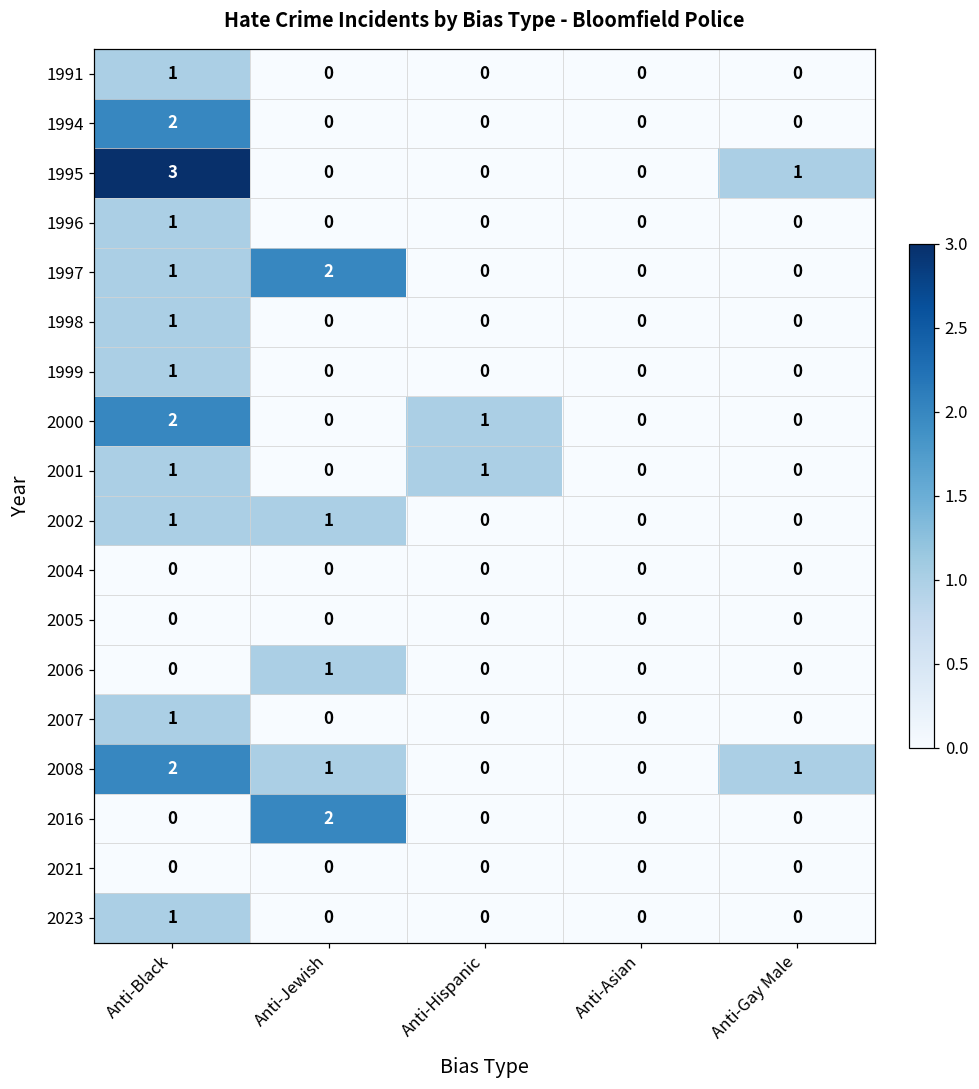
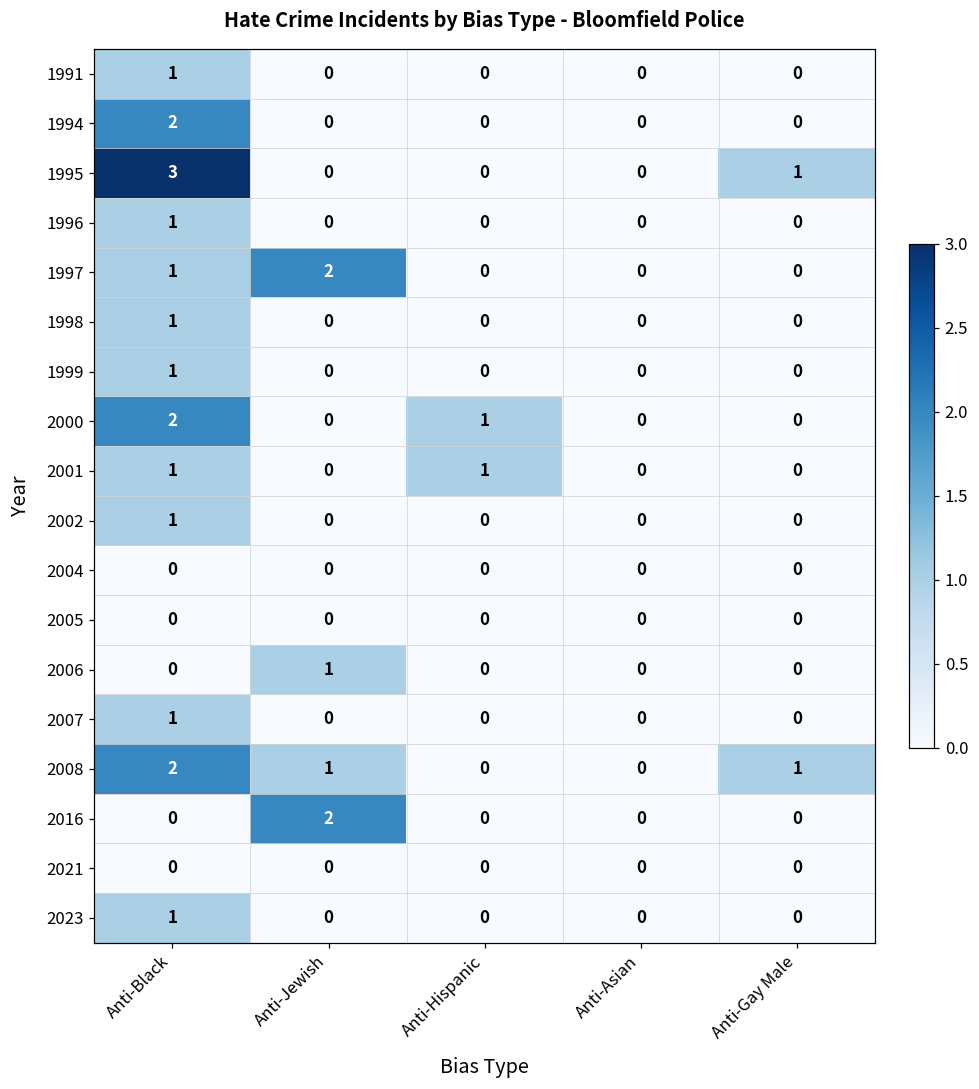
2002, Anti-Jewish: 1 -> 0
